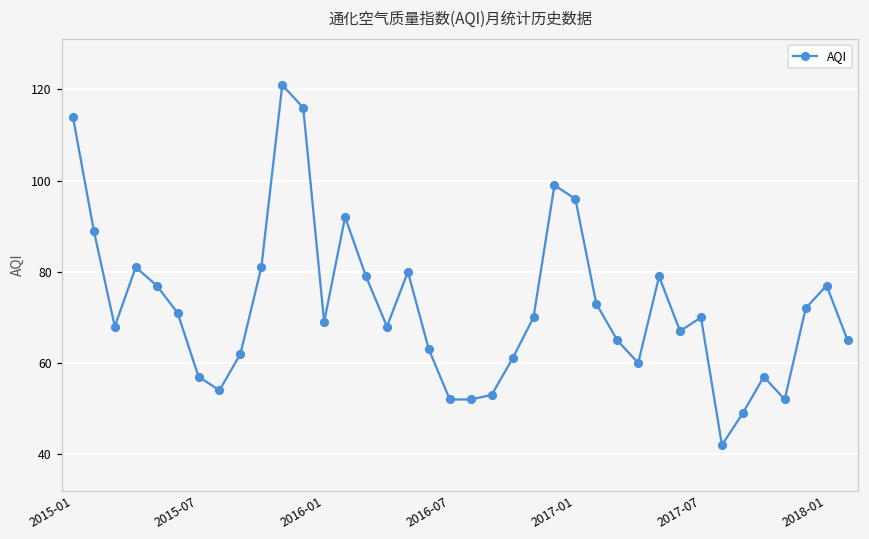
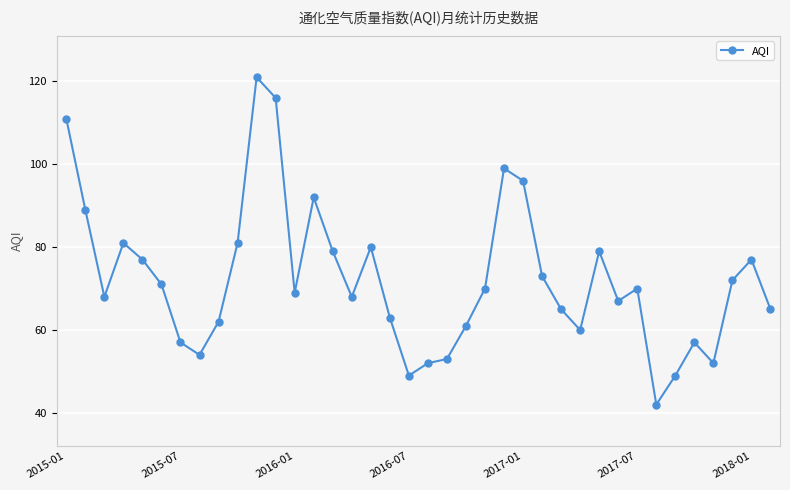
2015-01: 114 -> 111
2016-07: 52 -> 49
